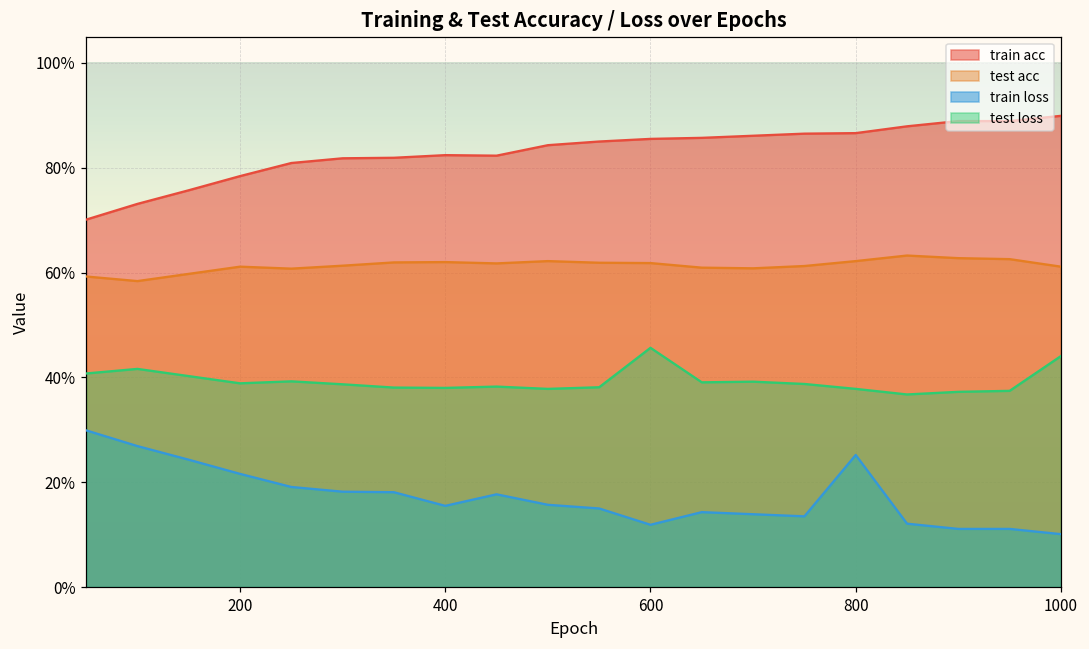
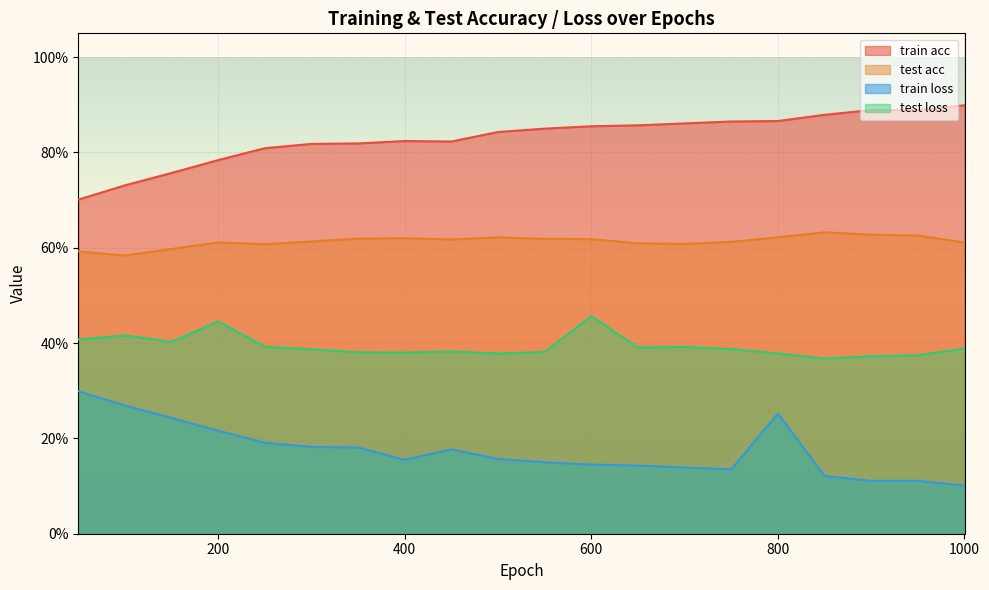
test loss, 200: 39% -> 45%
train loss, 600: 12% -> 14%
test loss, 1000: 44% -> 39%
